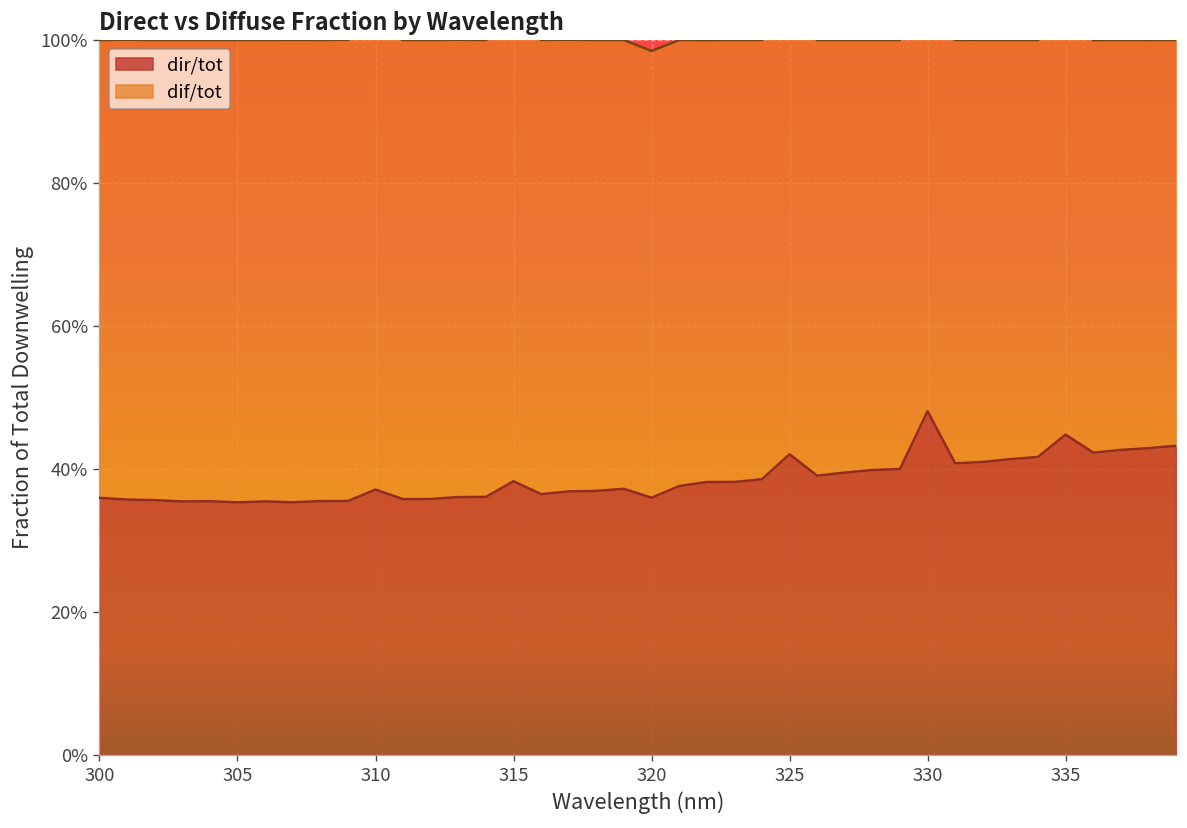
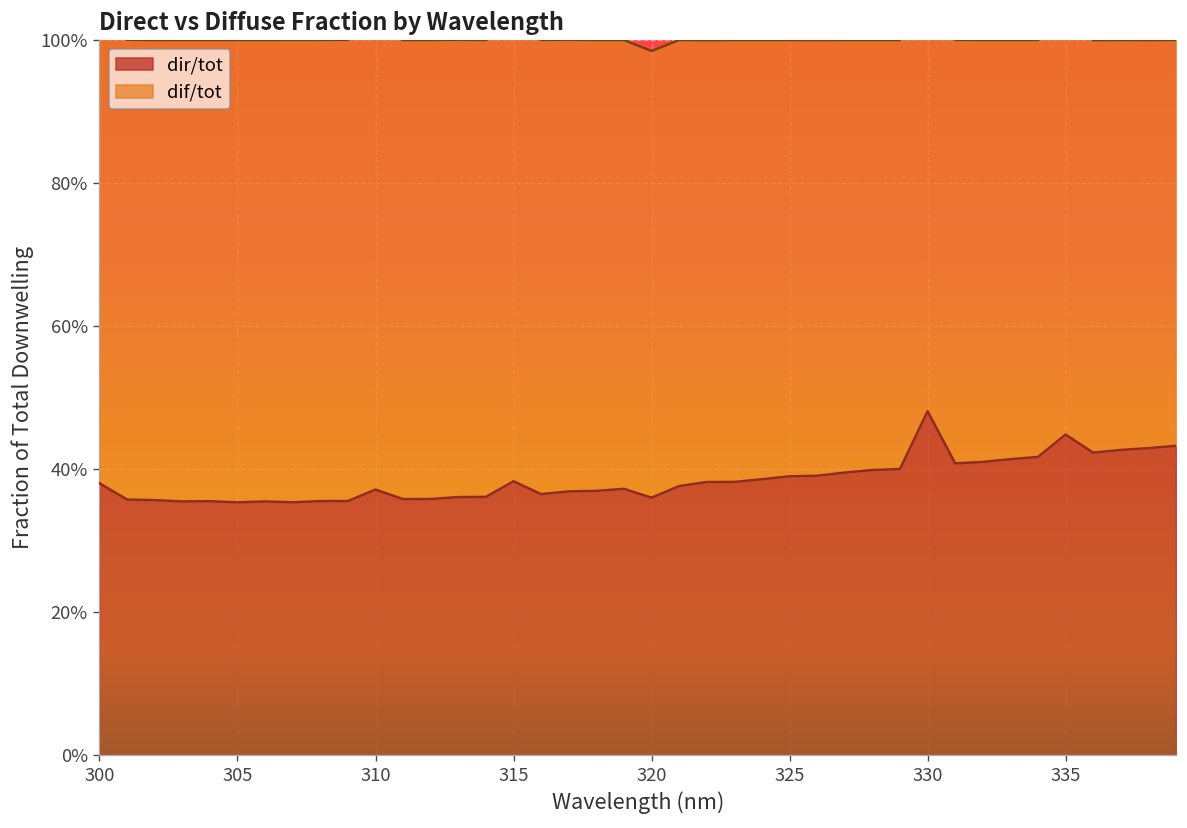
dir/tot, 300: 36% -> 38%
dir/tot, 325: 42% -> 39%
